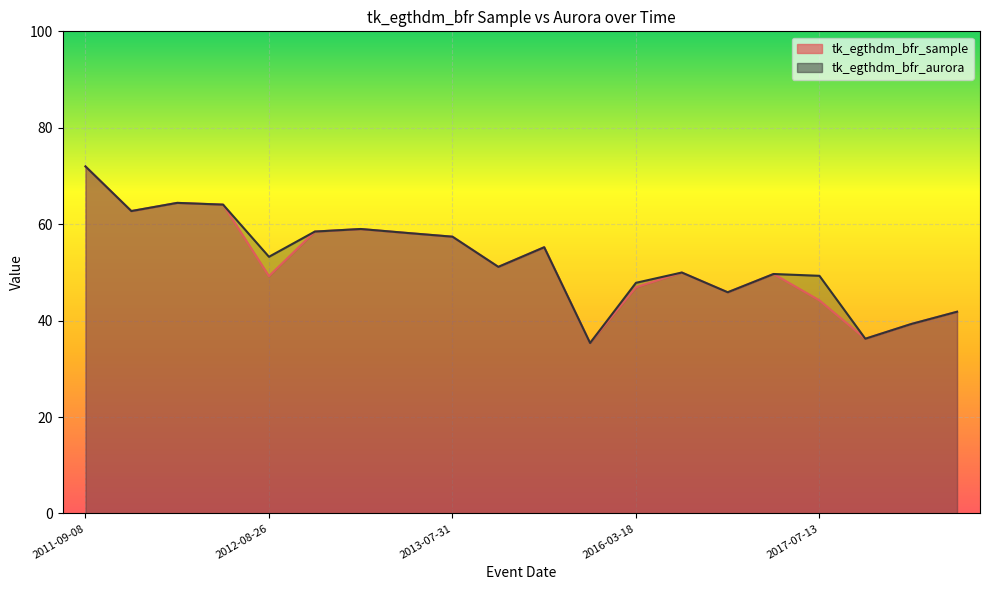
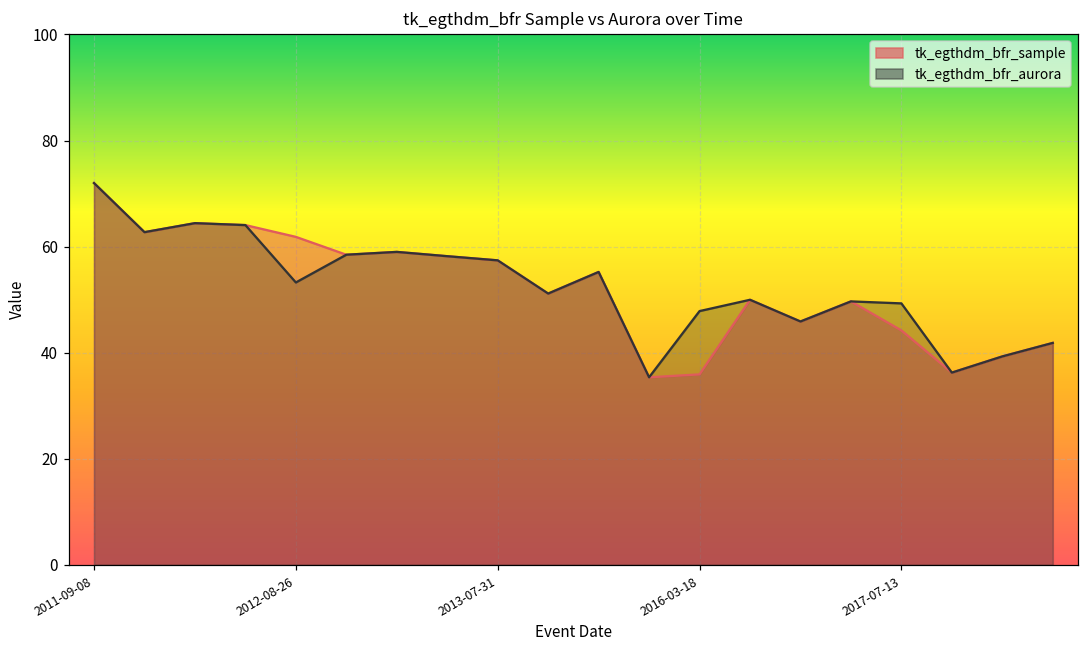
tk_egthdm_bfr_sample, 2012-08-26: 49 -> 62
tk_egthdm_bfr_sample, 2016-03-18: 47 -> 36
